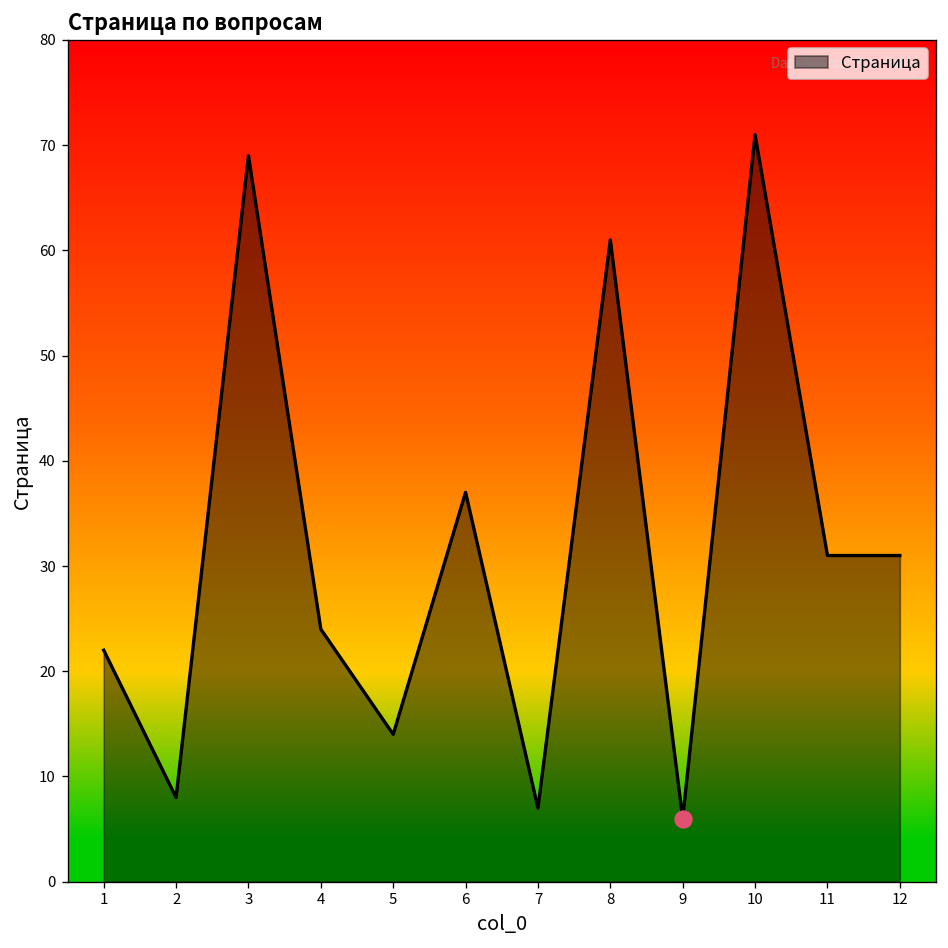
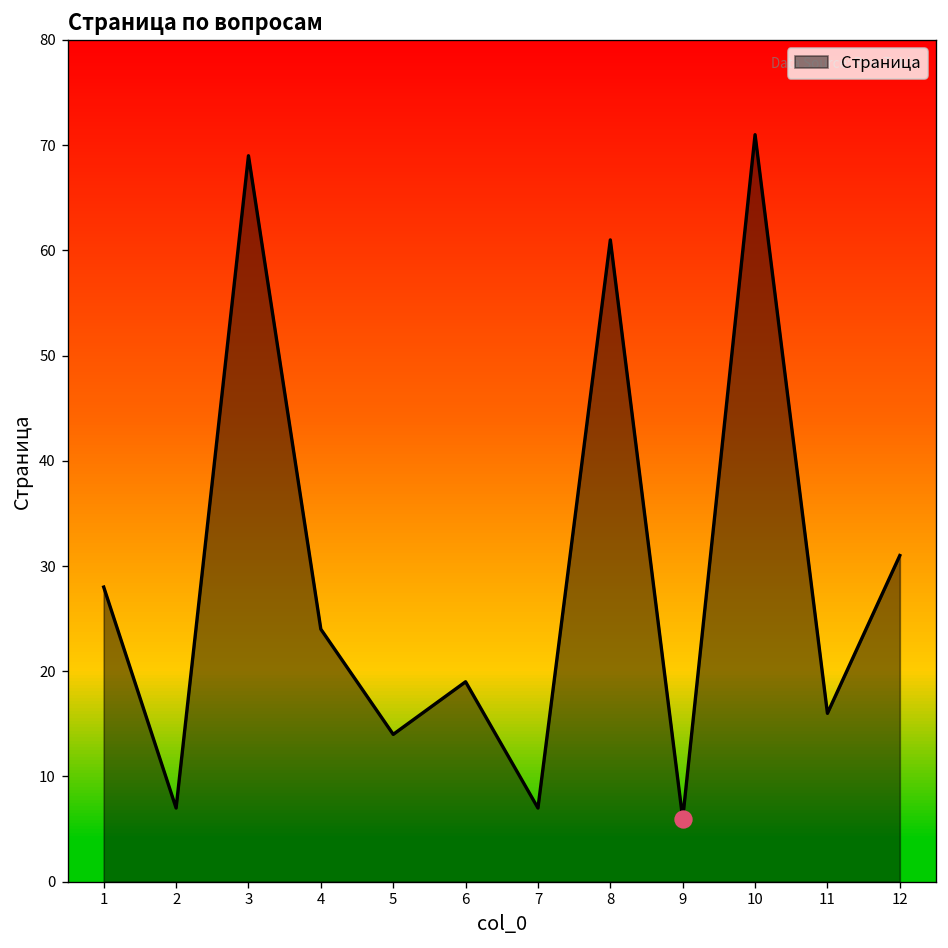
Страница, 1: 22 -> 28
Страница, 2: 8 -> 7
Страница, 6: 37 -> 19
Страница, 11: 31 -> 16
